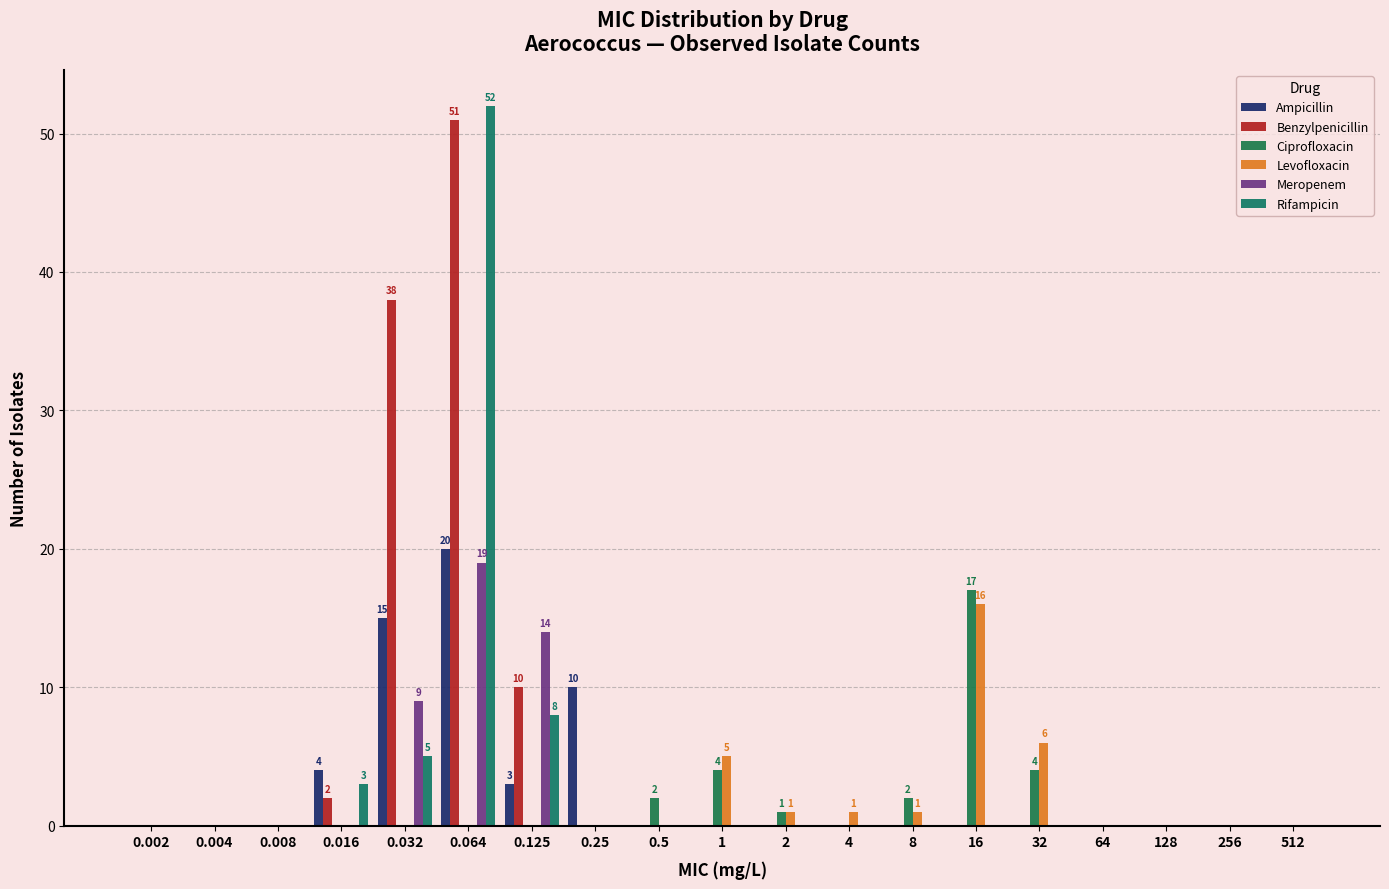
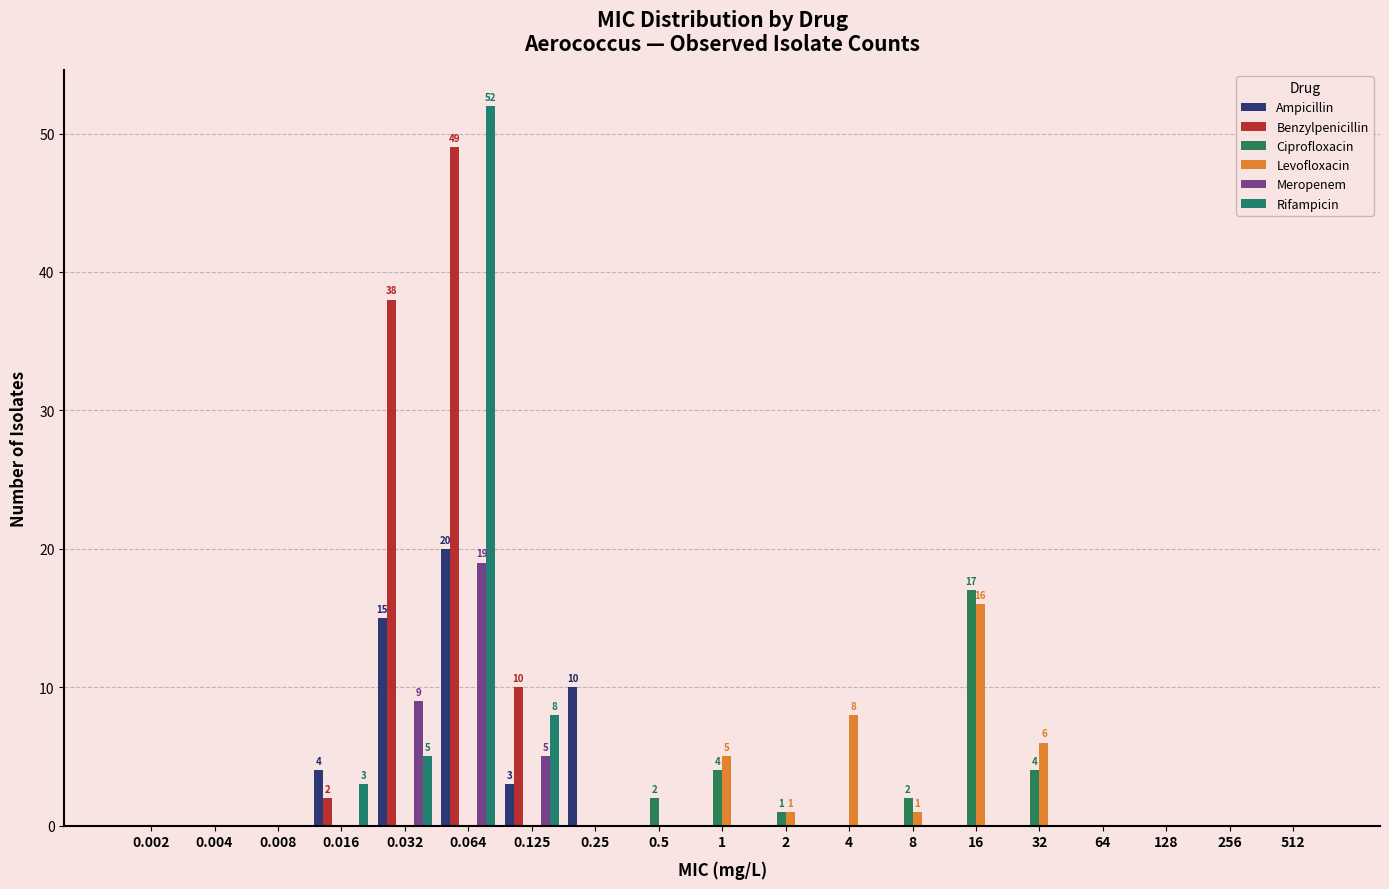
Benzylpenicillin, 0.064: 51 -> 49
Meropenem, 0.125: 14 -> 5
Levofloxacin, 4: 1 -> 8
